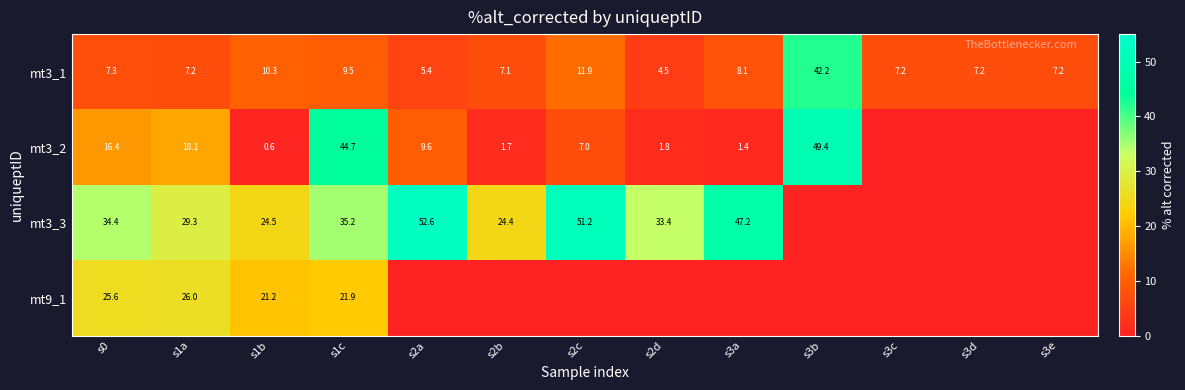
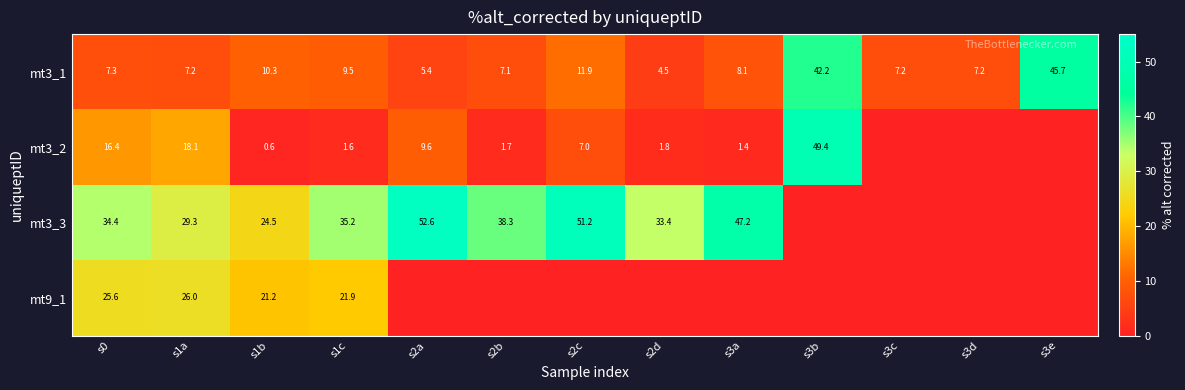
mt3_1, s3e: 7.2 -> 45.7
mt3_2, s1c: 44.7 -> 1.6
mt3_3, s2b: 24.4 -> 38.3
